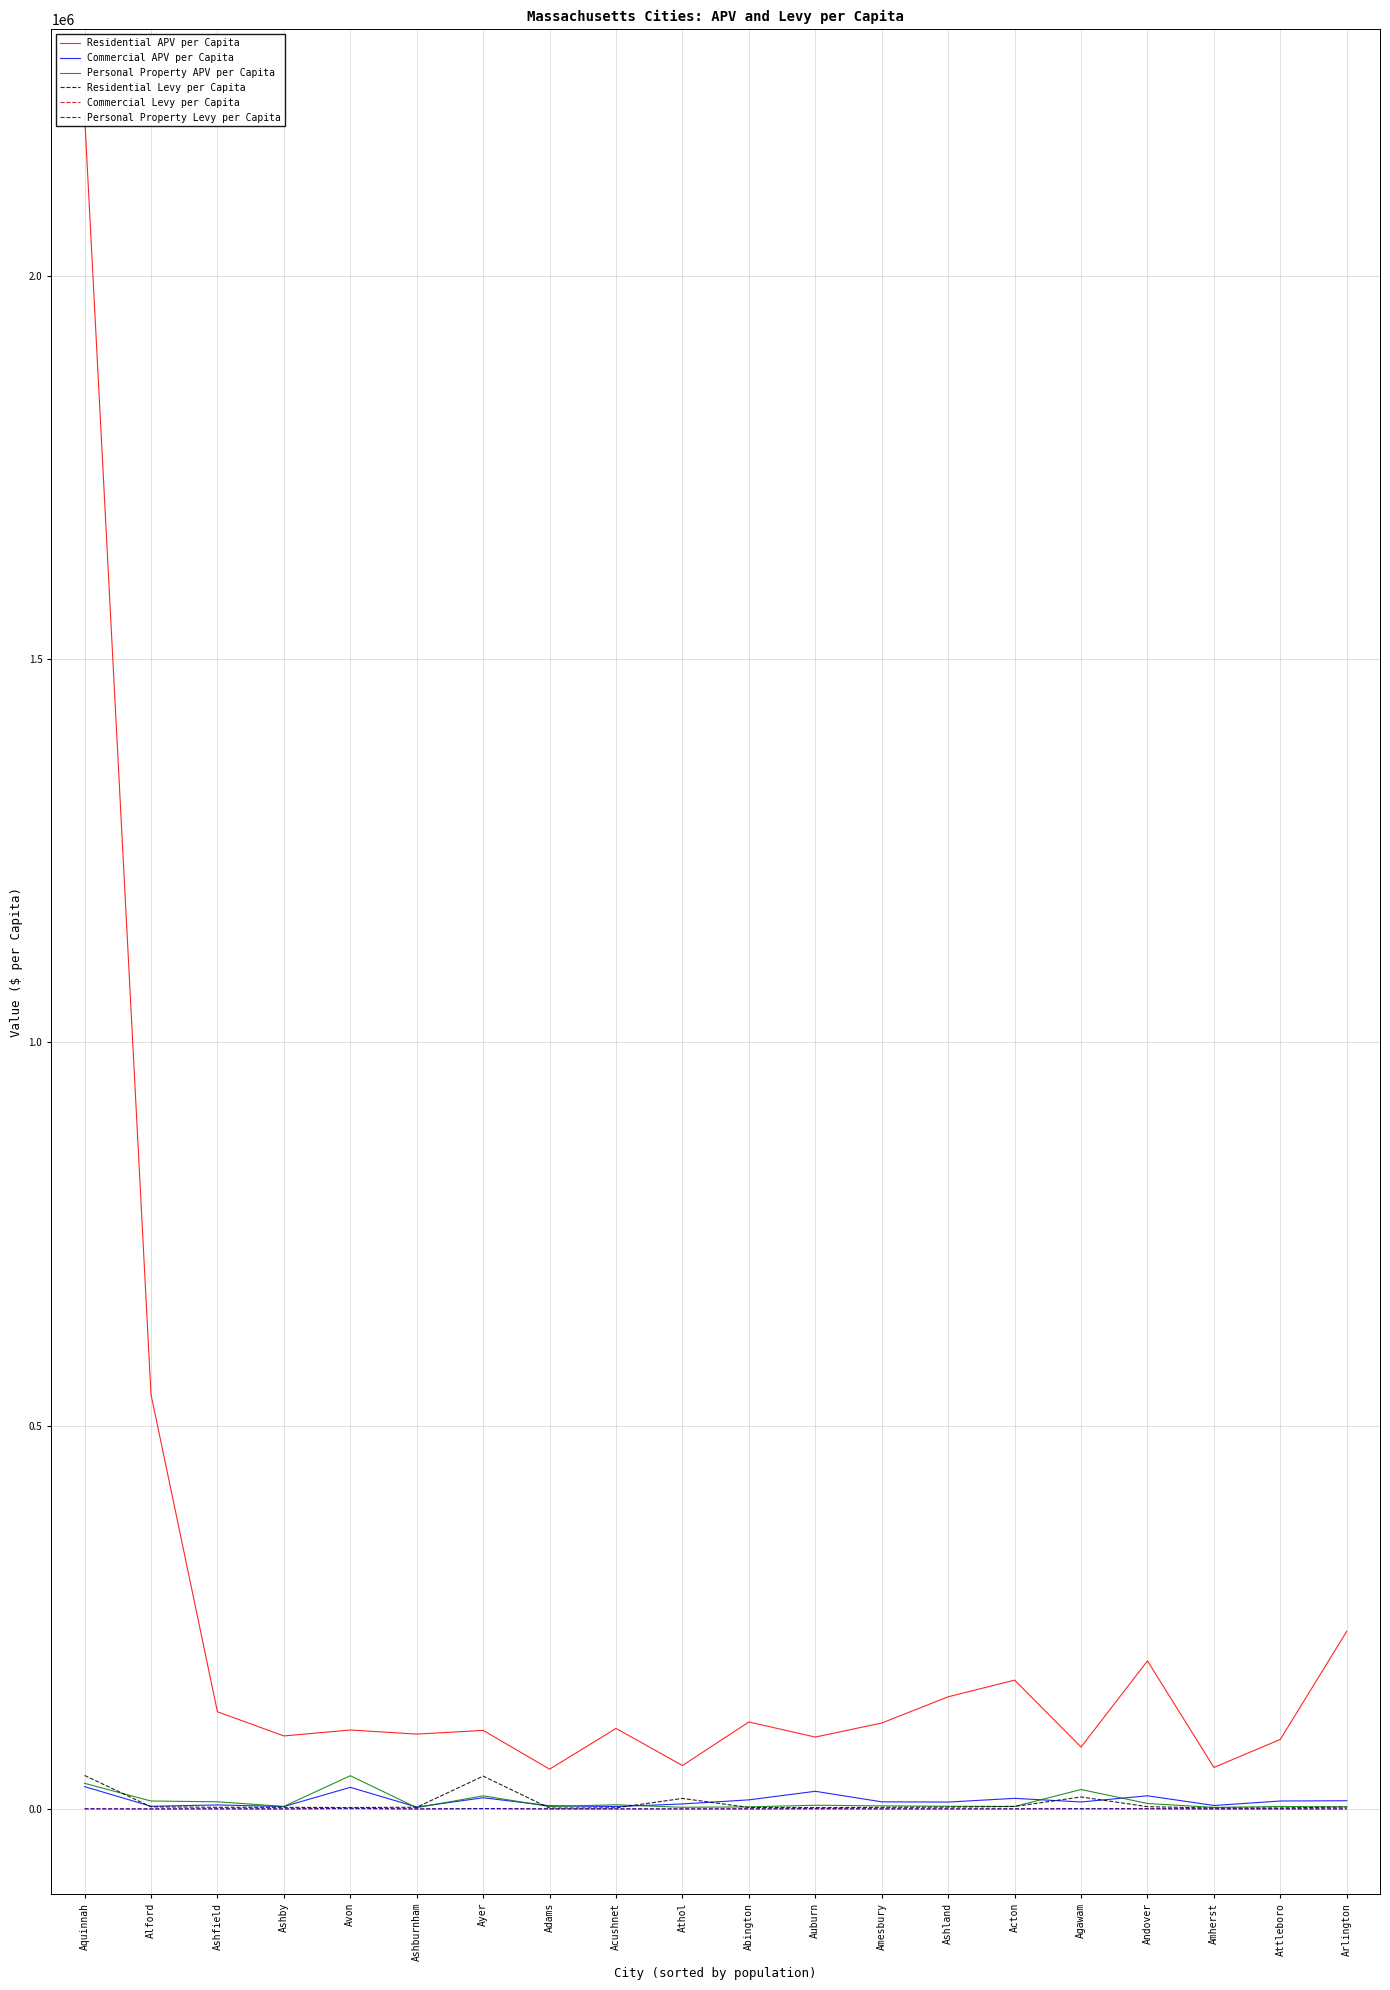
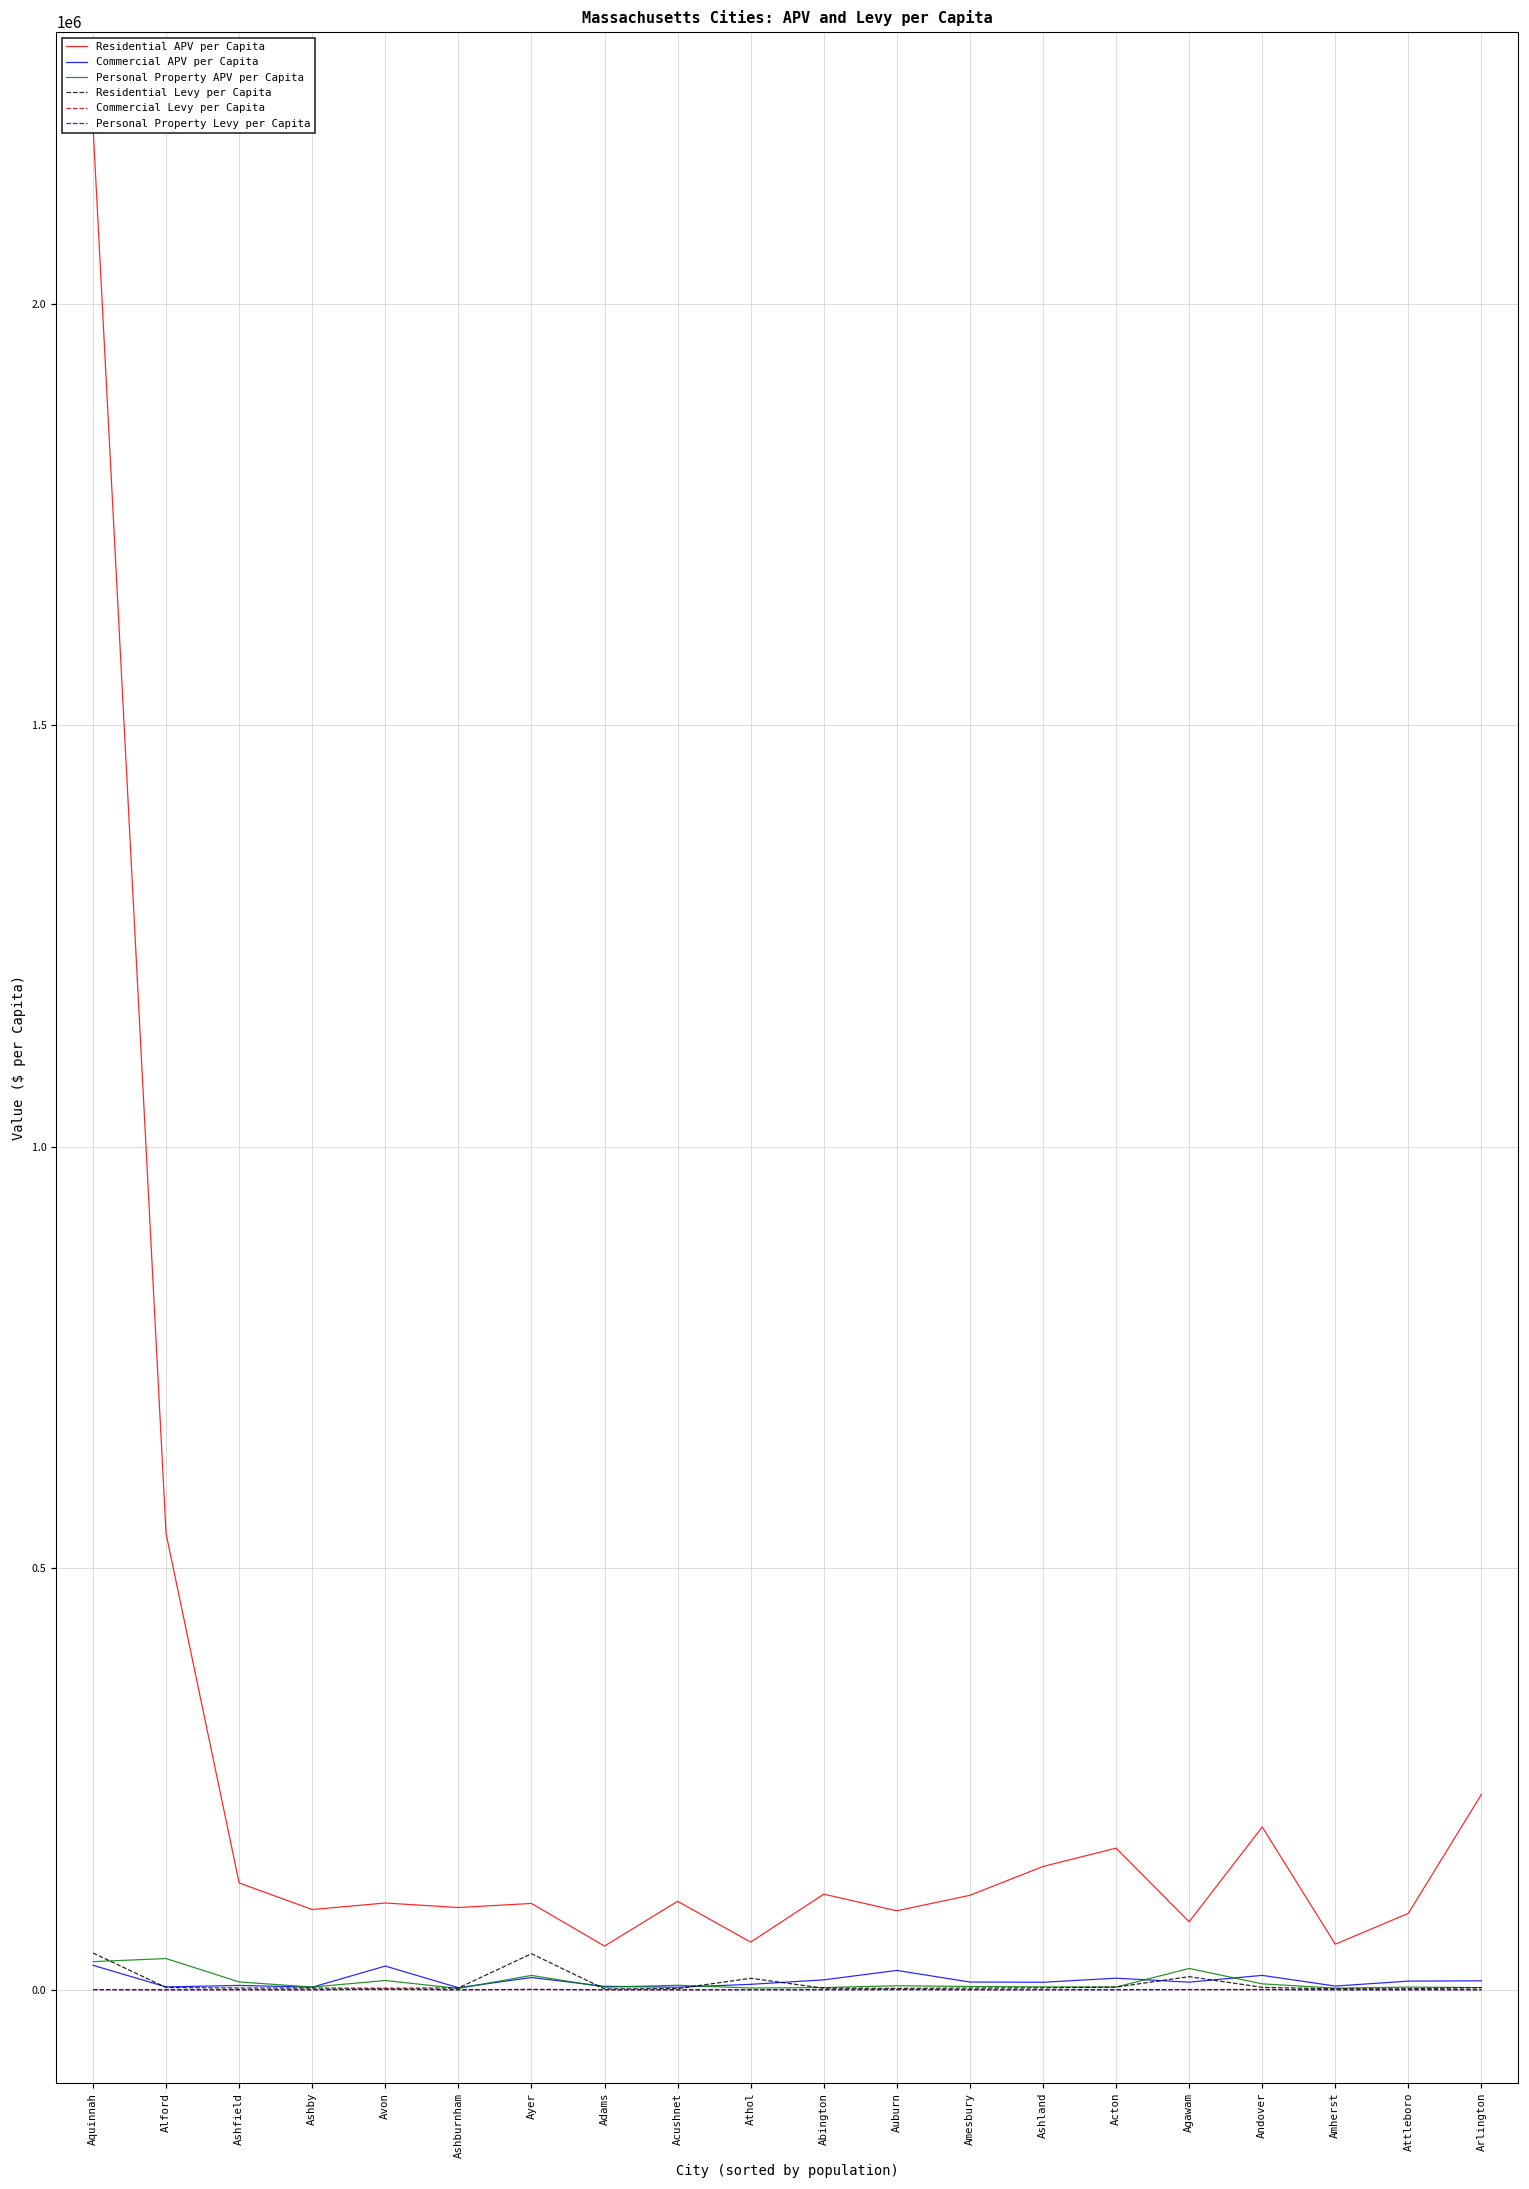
Personal Property APV per Capita, Alford: 10000 -> 40000
Personal Property APV per Capita, Avon: 40000 -> 10000
